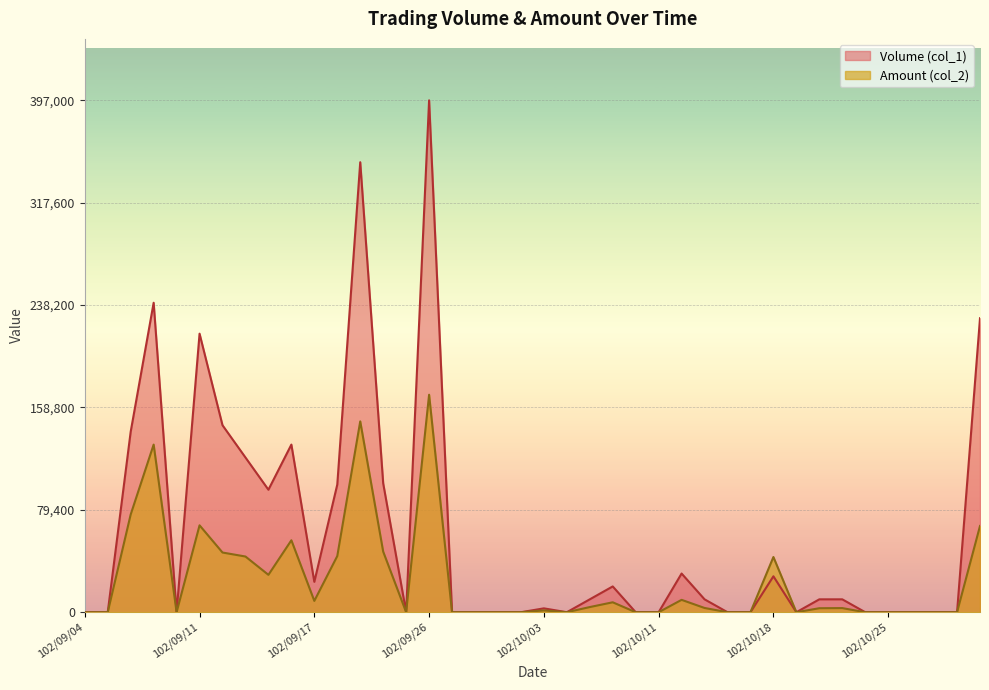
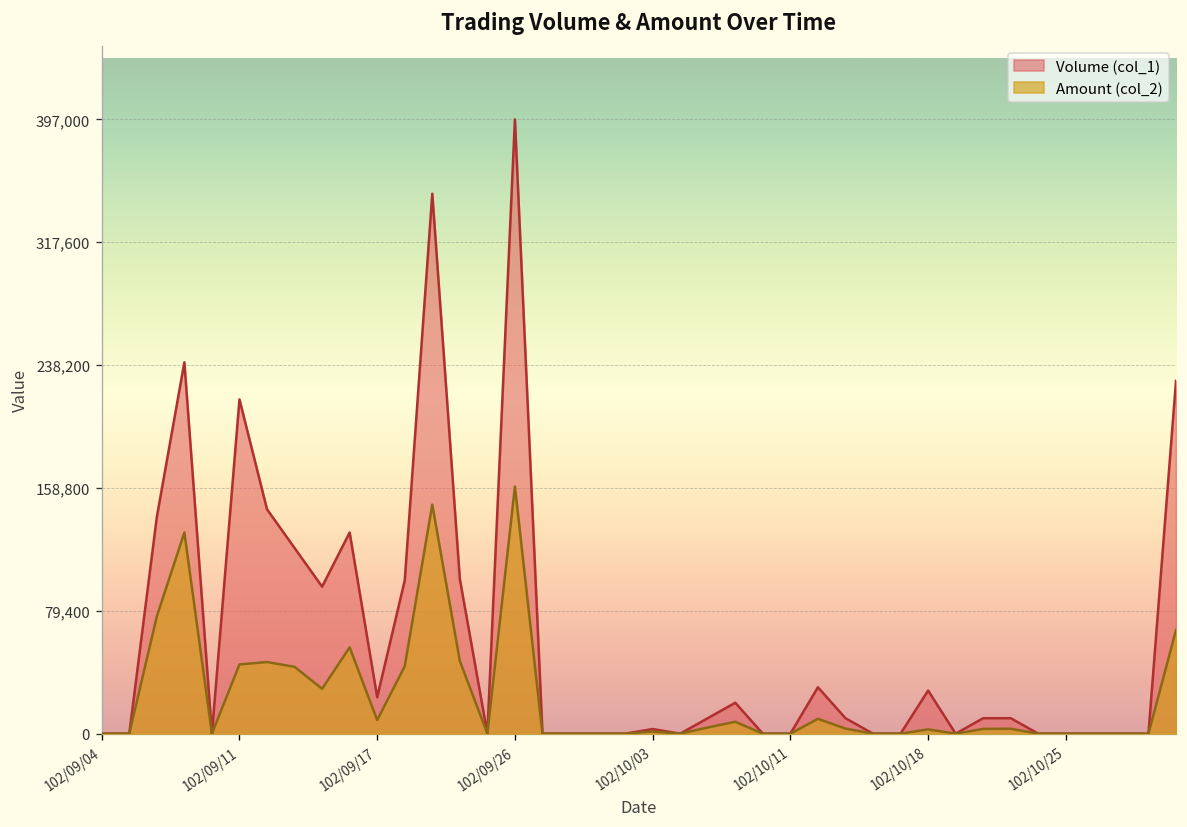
Amount (col_2), 102/09/11: 67,000 -> 45,000
Amount (col_2), 102/09/26: 169,000 -> 160,000
Amount (col_2), 102/10/18: 43,000 -> 3,000
